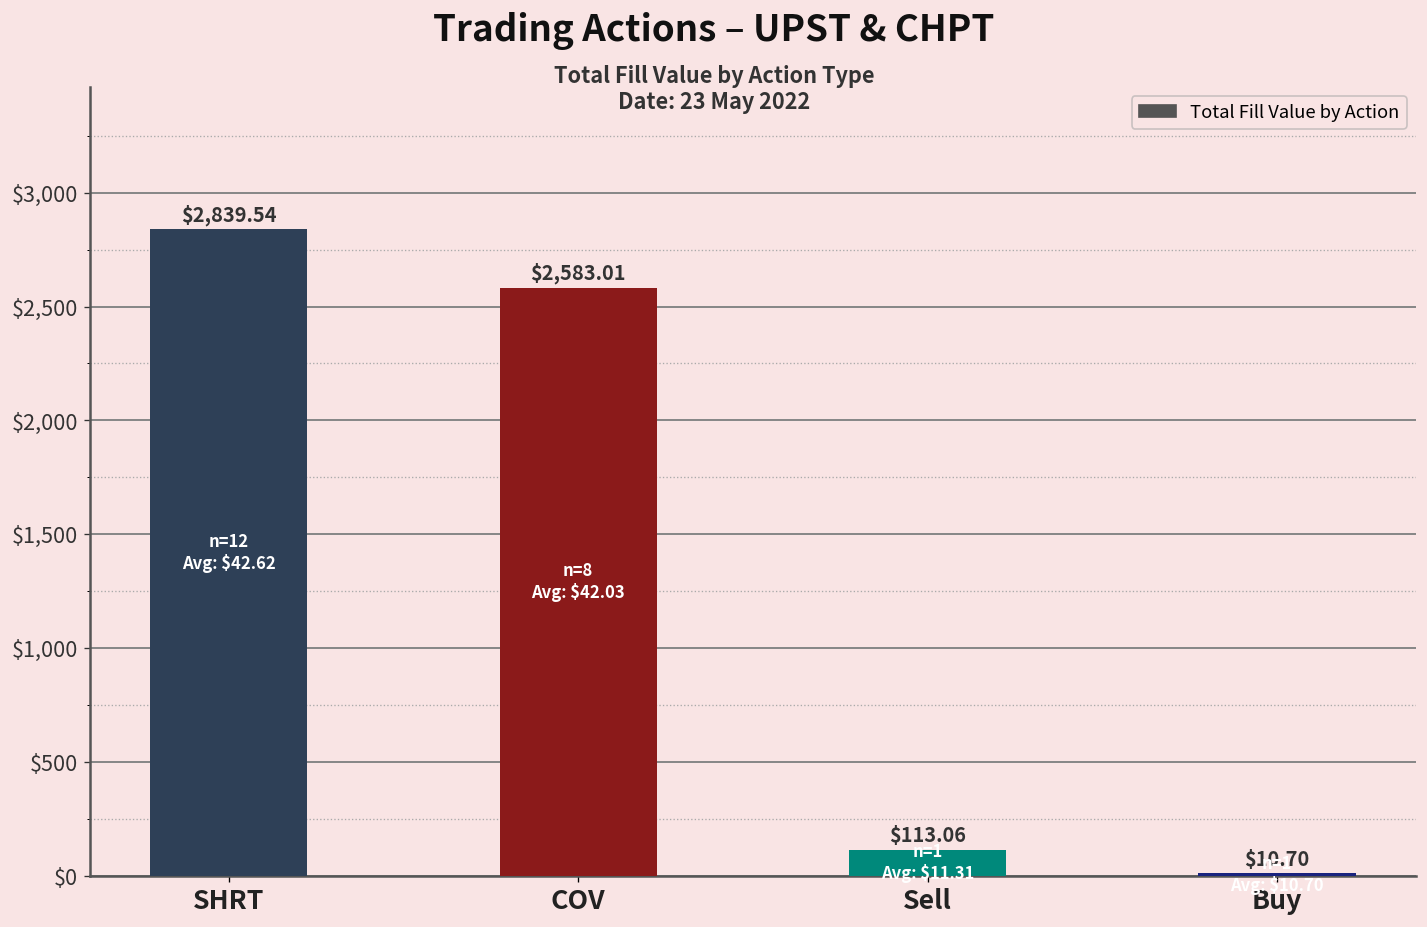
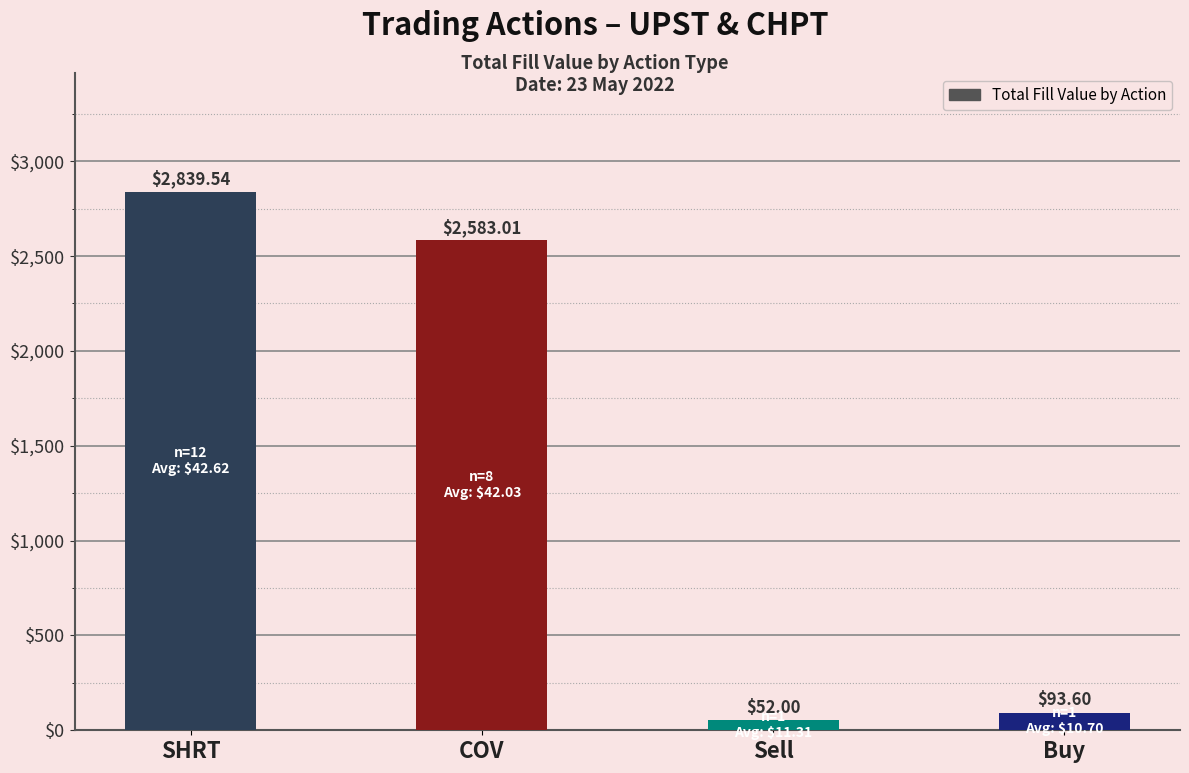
Sell: $113.06 -> $52.00
Buy: $10.70 -> $93.60
